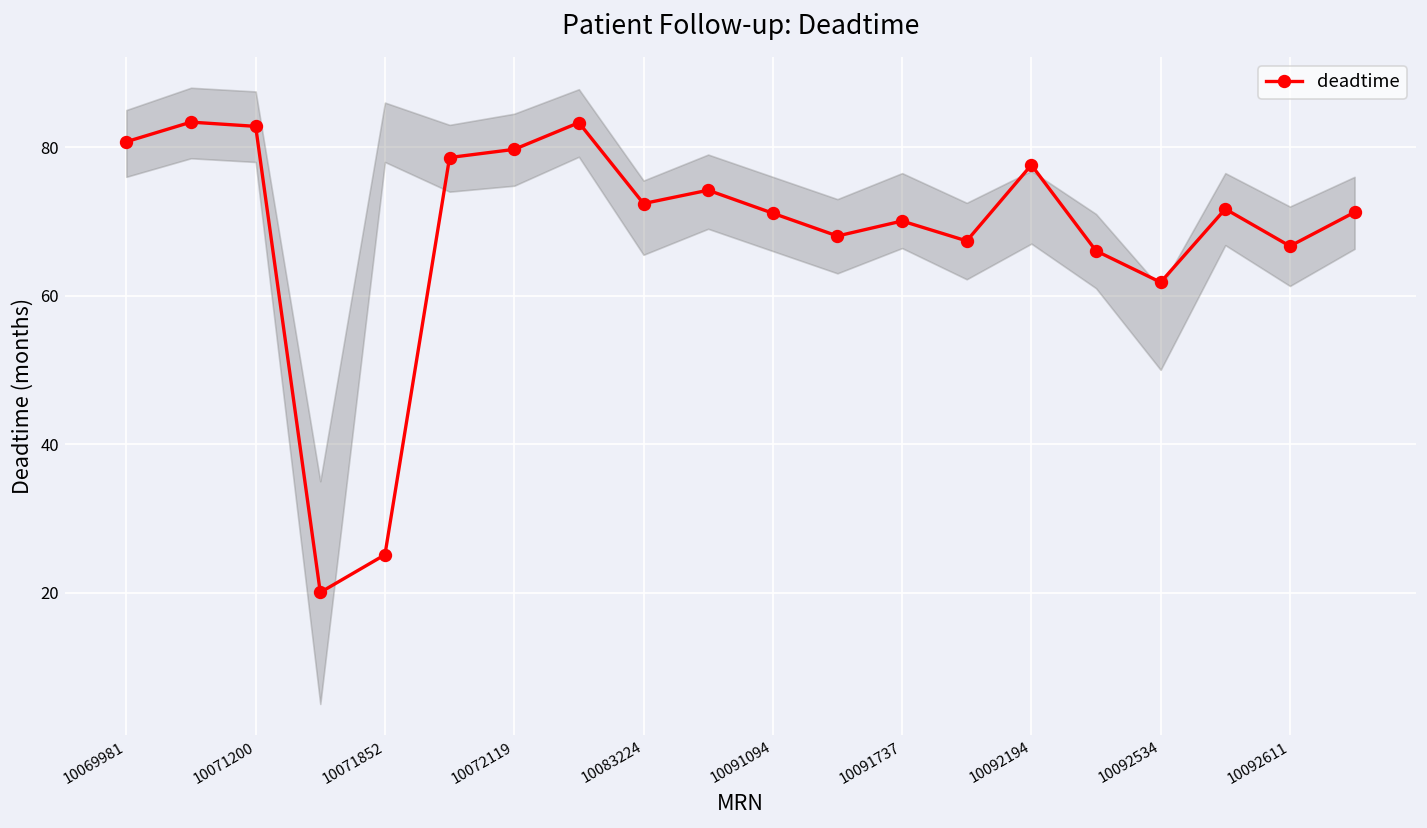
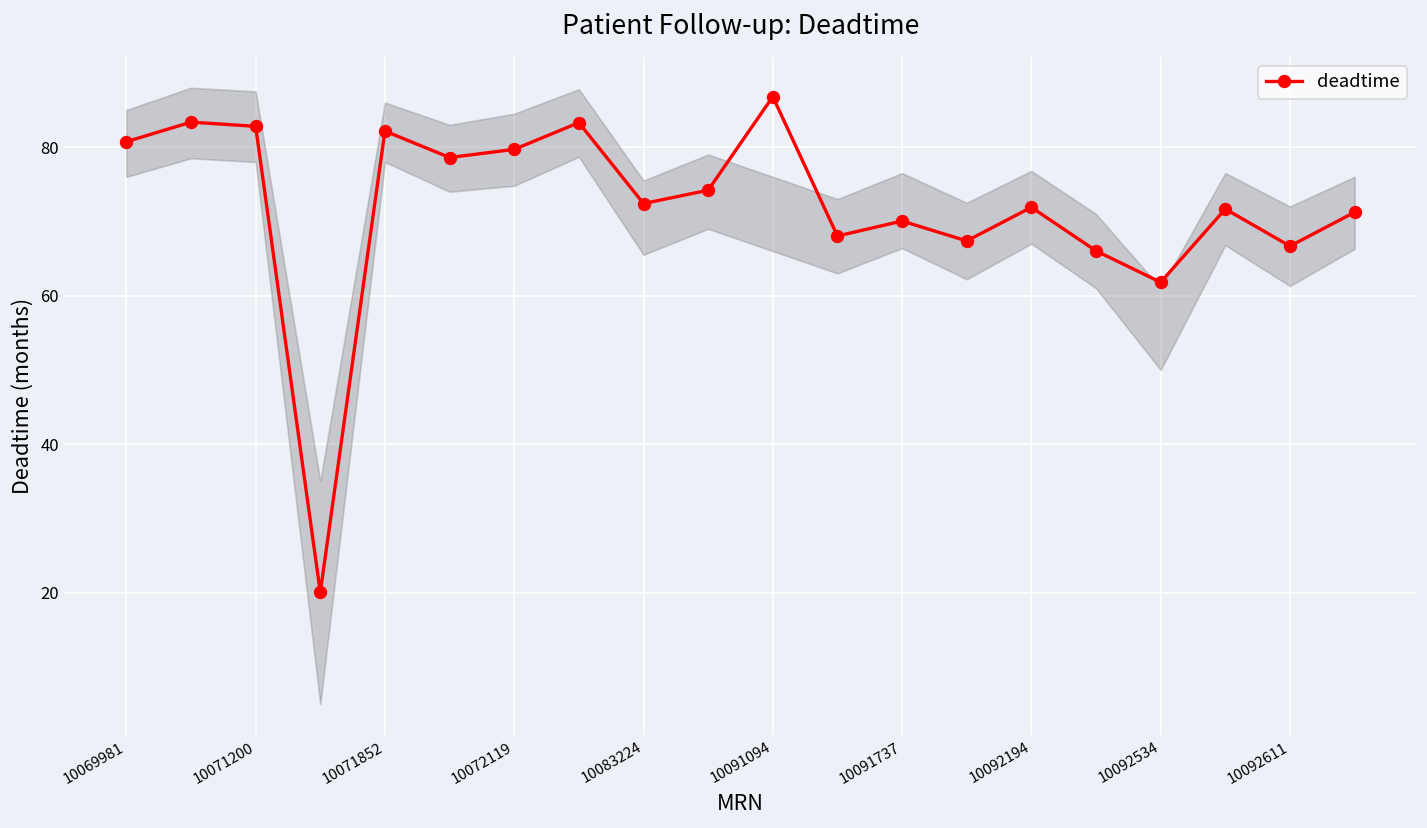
deadtime, 10071852: 25 -> 82
deadtime, 10091094: 71 -> 87
deadtime, 10092194: 78 -> 72
